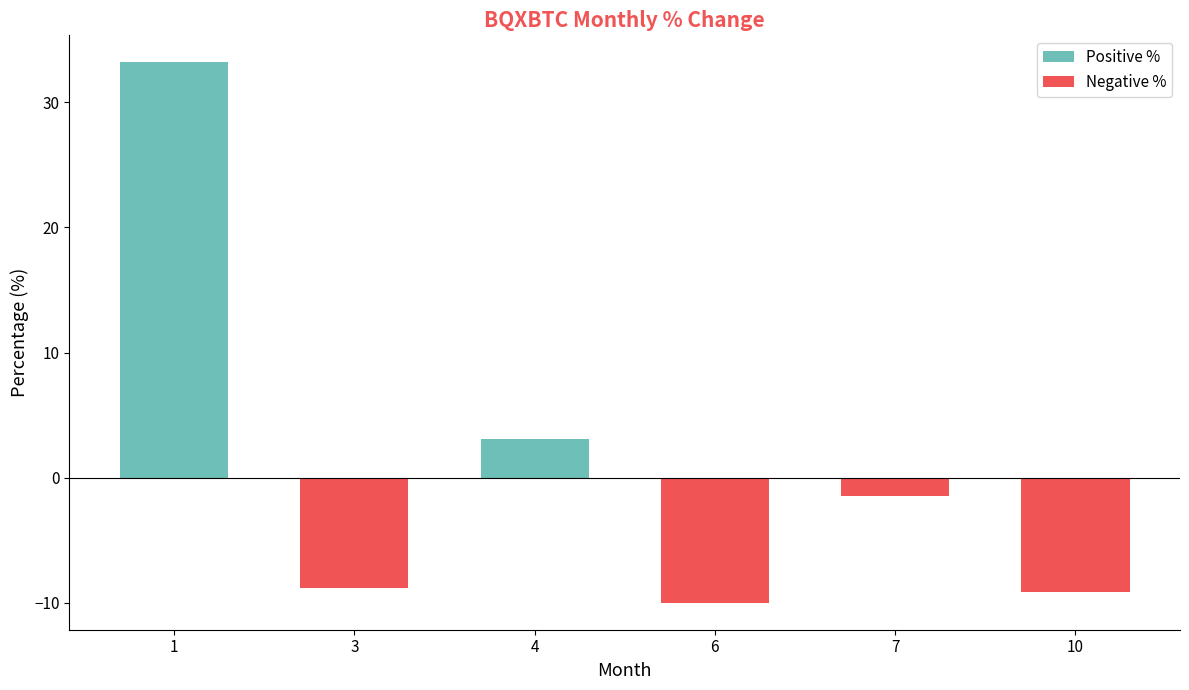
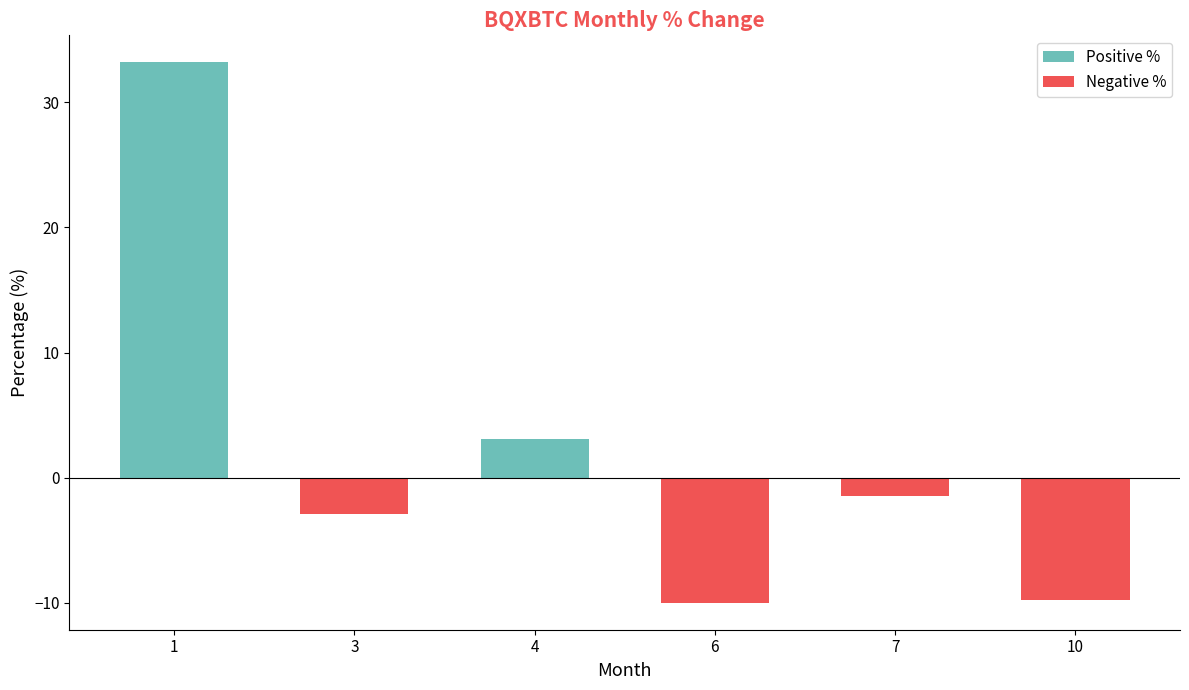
Negative %, 3: -8.8 -> -2.9
Negative %, 10: -9.1 -> -9.8
